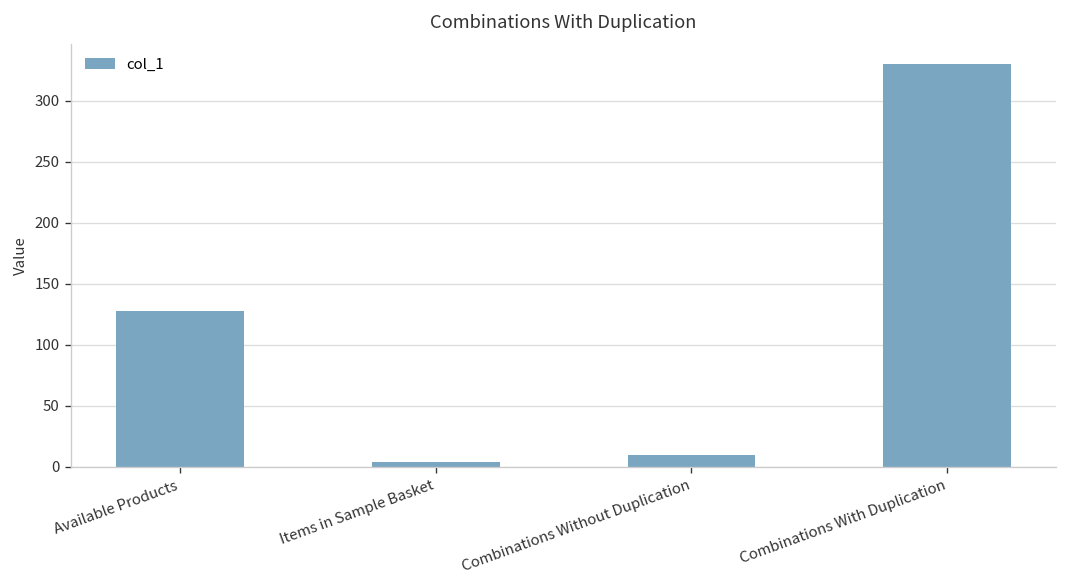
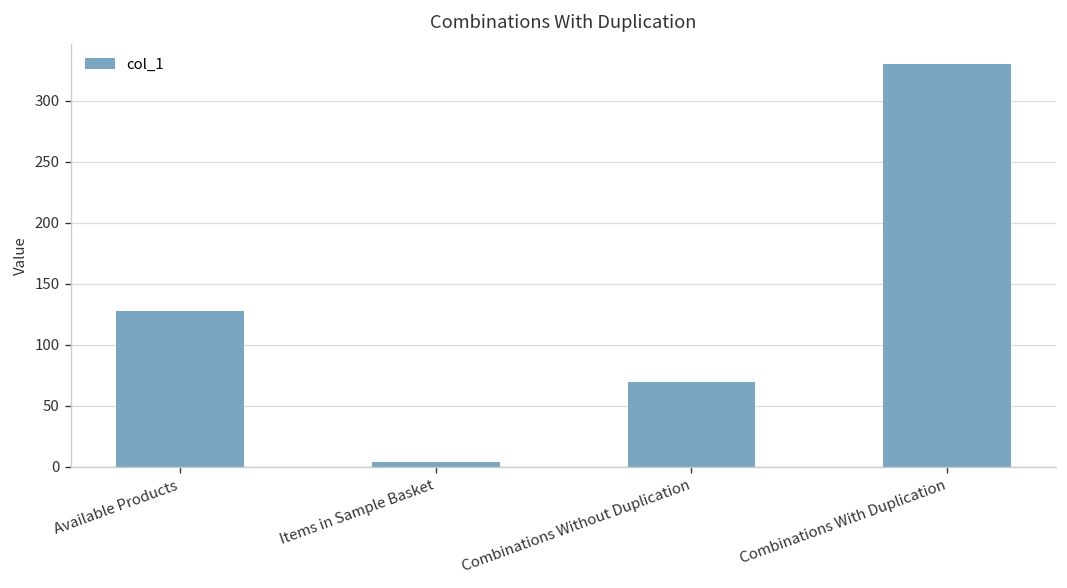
Combinations Without Duplication: 10 -> 70
